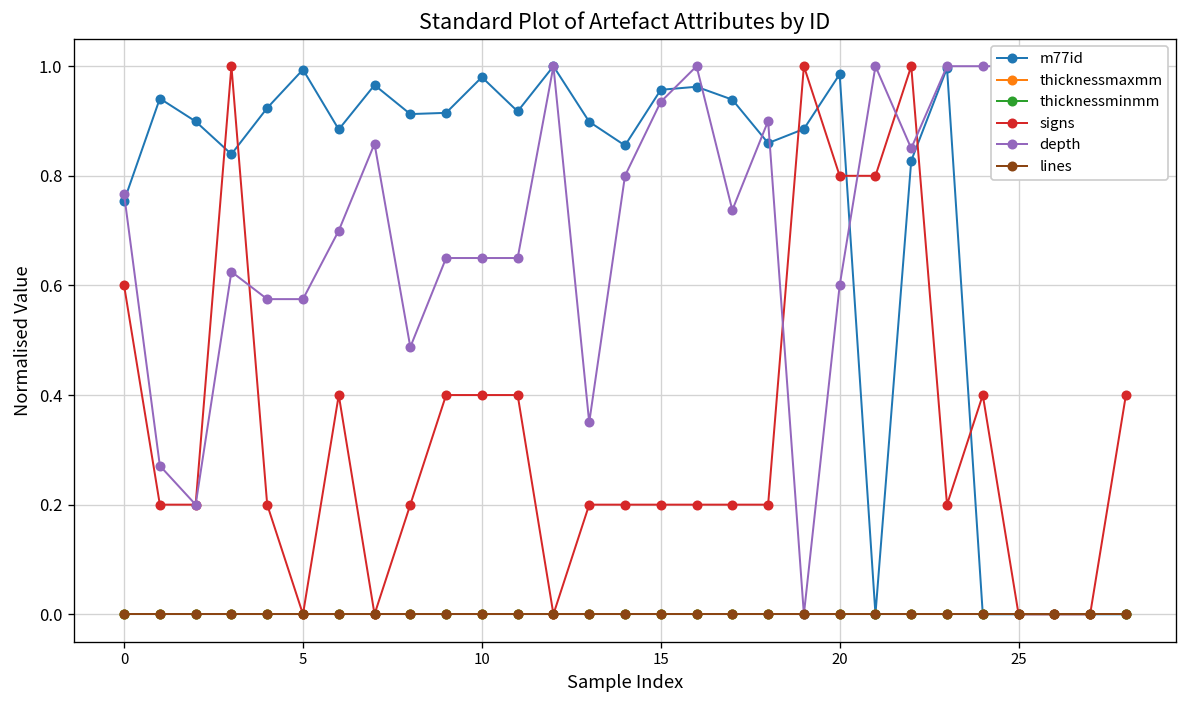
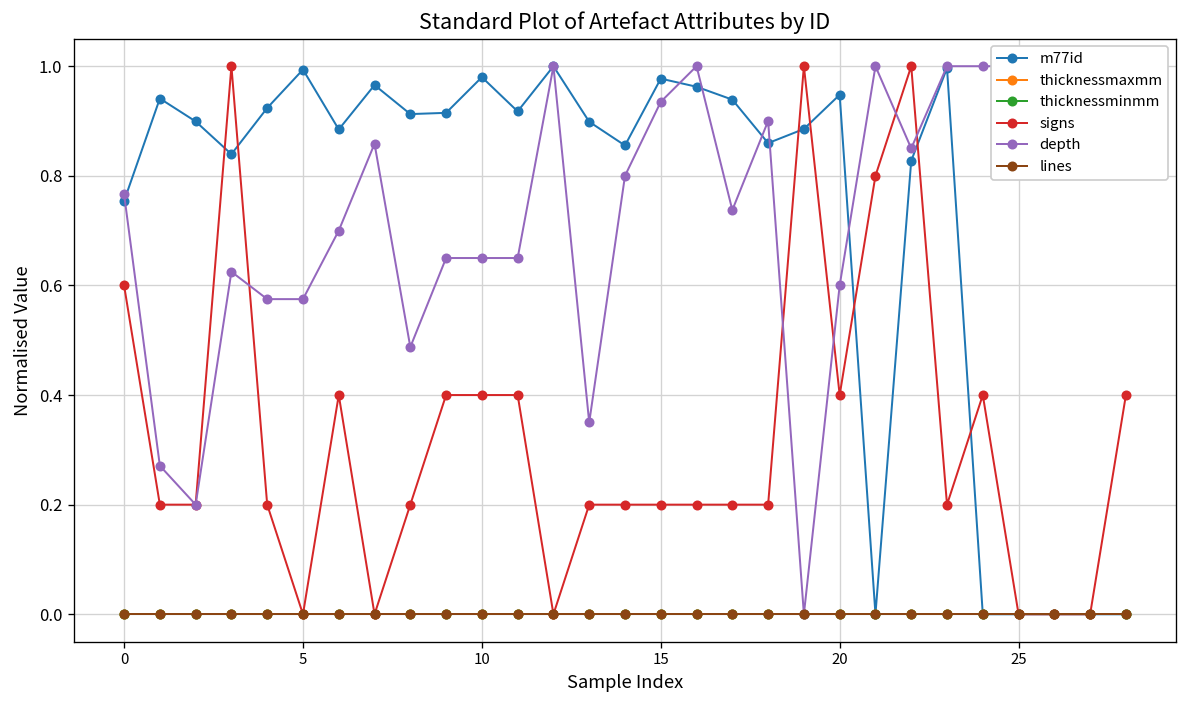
m77id, 15: 0.96 -> 0.98
m77id, 20: 0.99 -> 0.95
signs, 20: 0.80 -> 0.40
